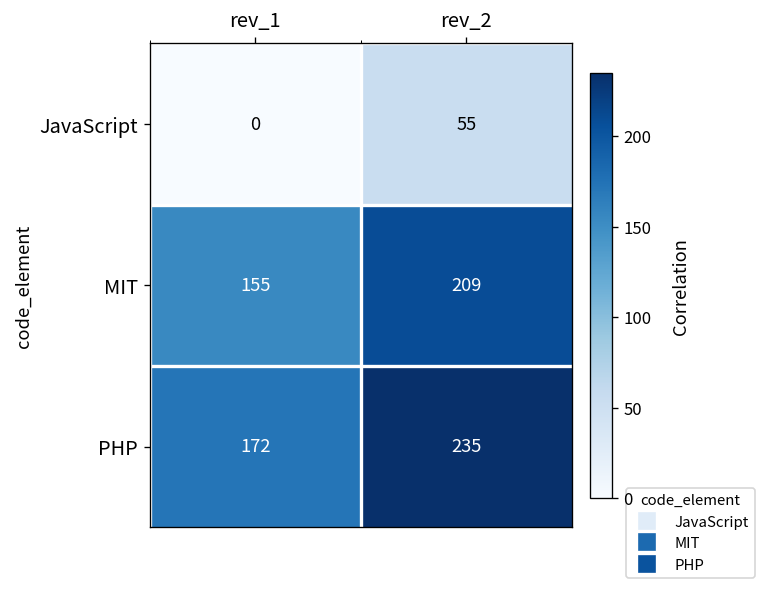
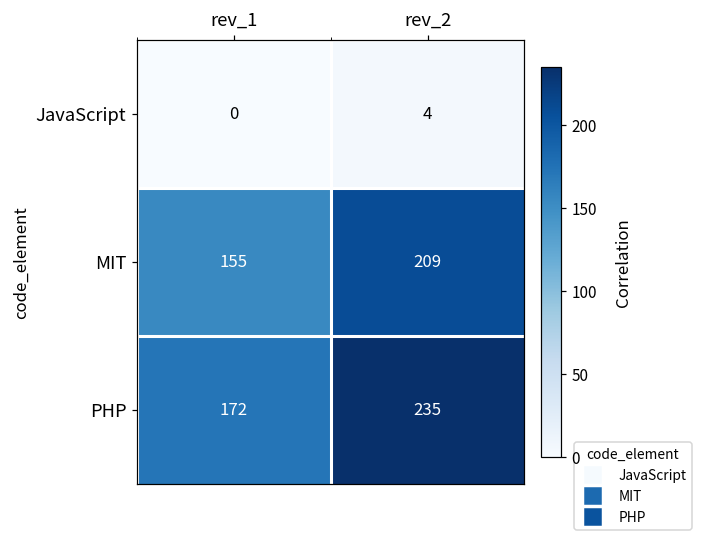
JavaScript, rev_2: 55 -> 4
